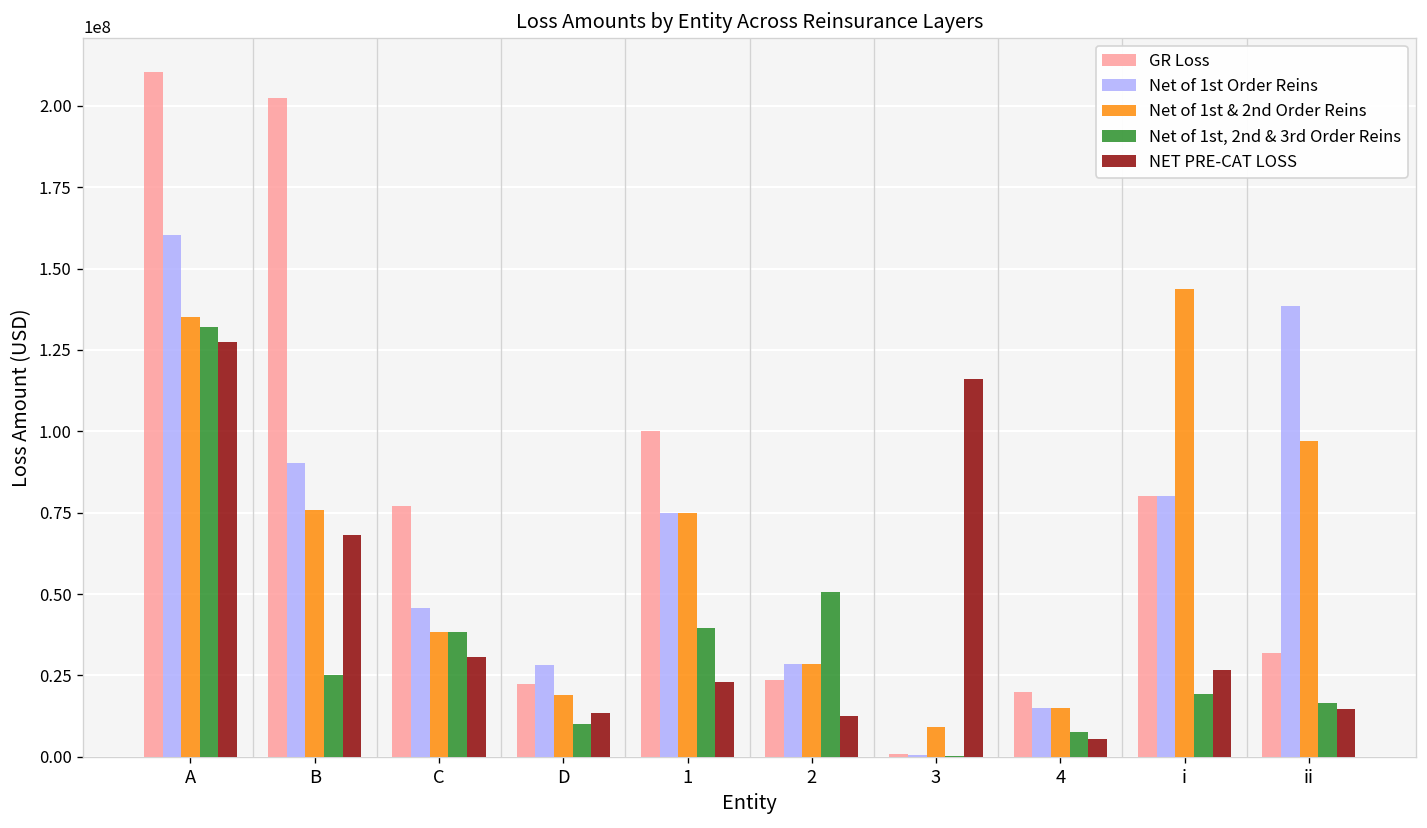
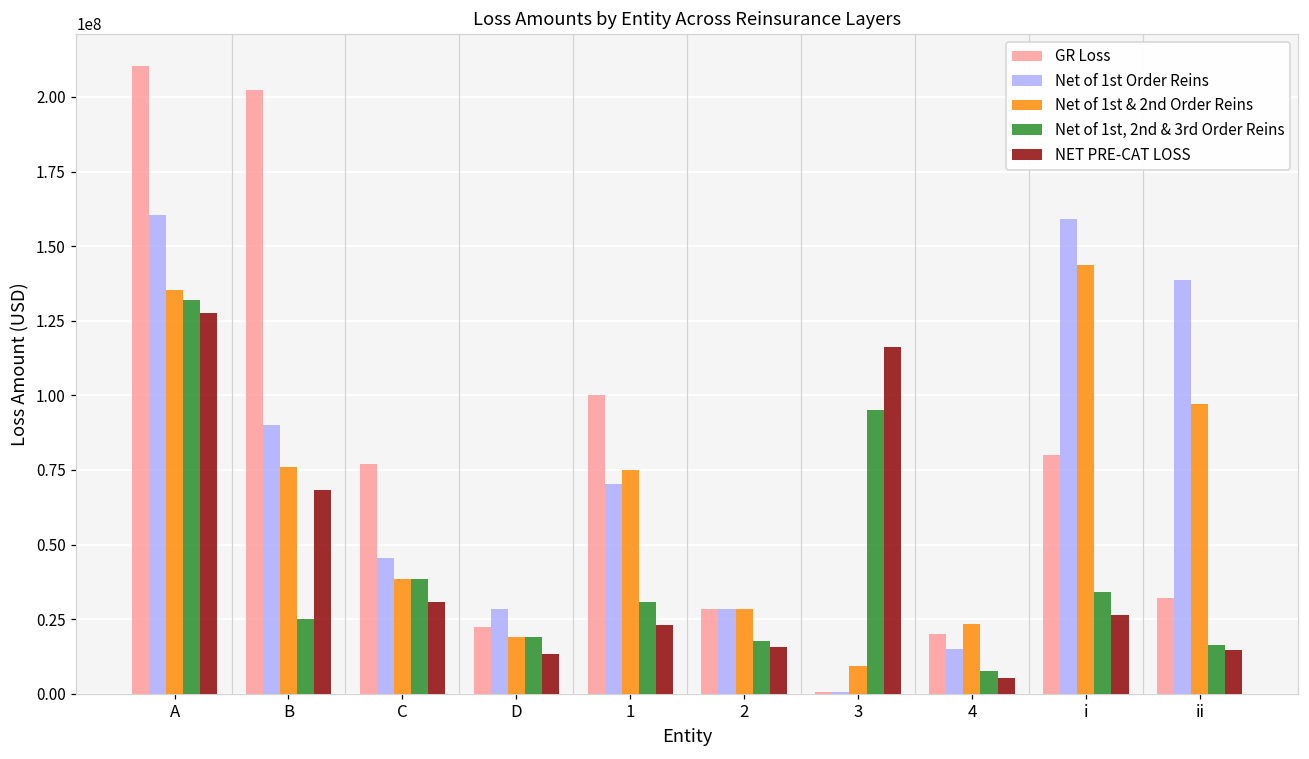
Net of 1st, 2nd & 3rd Order Reins, D: 10000000 -> 19000000
Net of 1st Order Reins, 1: 75000000 -> 70000000
Net of 1st, 2nd & 3rd Order Reins, 1: 39000000 -> 31000000
GR Loss, 2: 24000000 -> 29000000
Net of 1st, 2nd & 3rd Order Reins, 2: 51000000 -> 18000000
NET PRE-CAT LOSS, 2: 13000000 -> 16000000
Net of 1st, 2nd & 3rd Order Reins, 3: 0 -> 95000000
Net of 1st & 2nd Order Reins, 4: 15000000 -> 23000000
Net of 1st Order Reins, i: 80000000 -> 159000000
Net of 1st, 2nd & 3rd Order Reins, i: 19000000 -> 34000000
